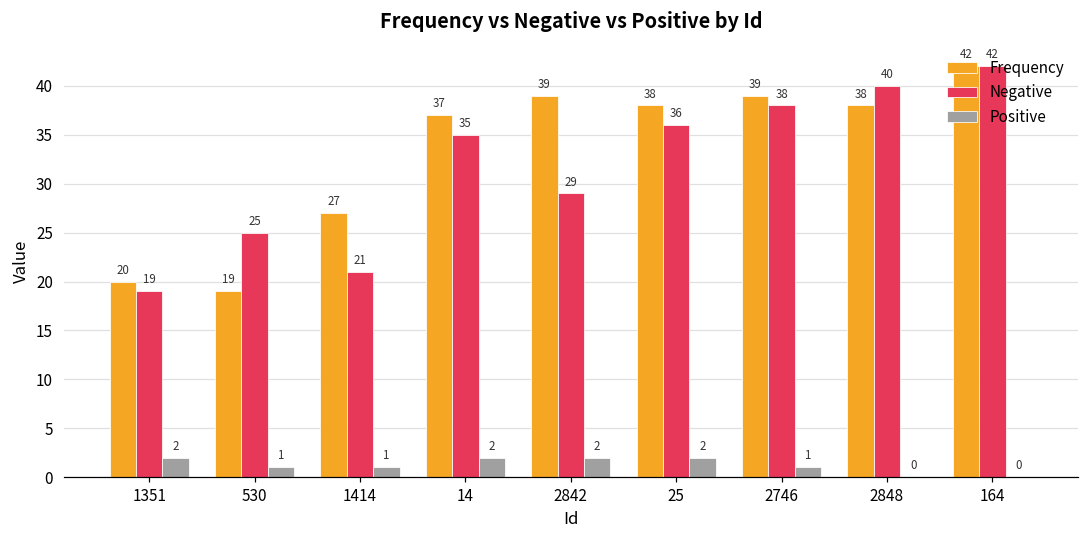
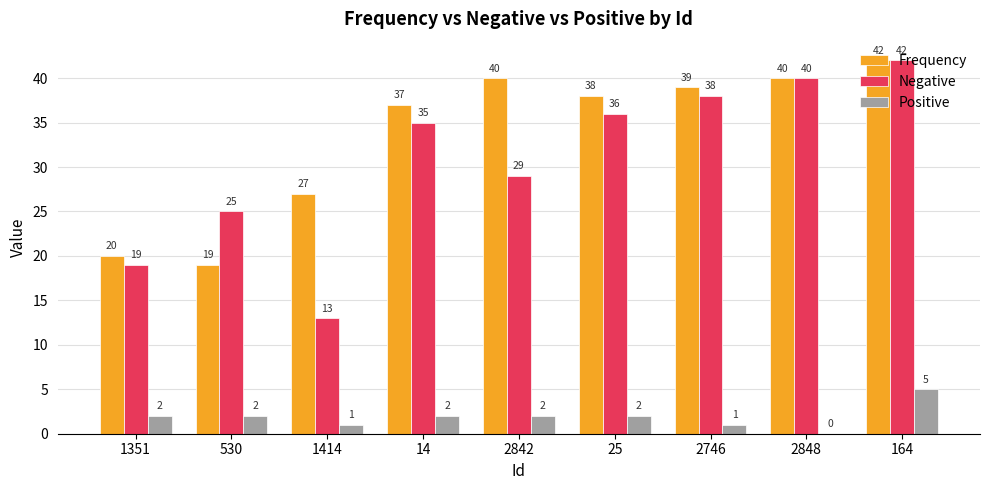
Positive, 530: 1 -> 2
Negative, 1414: 21 -> 13
Frequency, 2842: 39 -> 40
Frequency, 2848: 38 -> 40
Positive, 164: 0 -> 5
